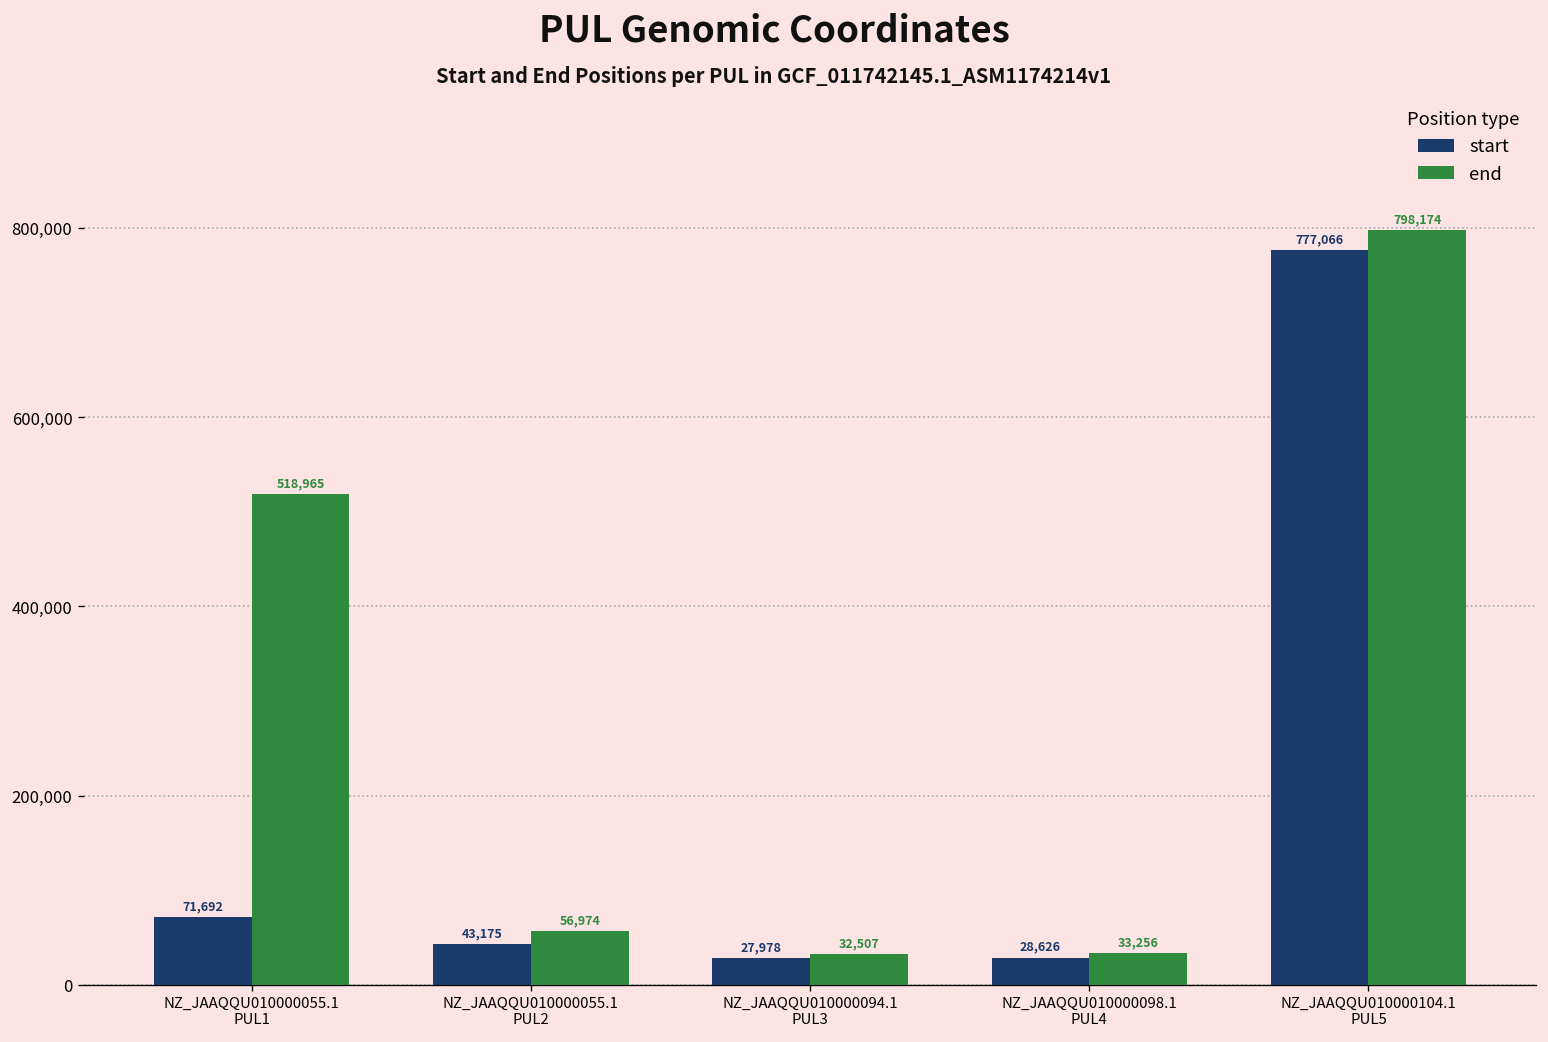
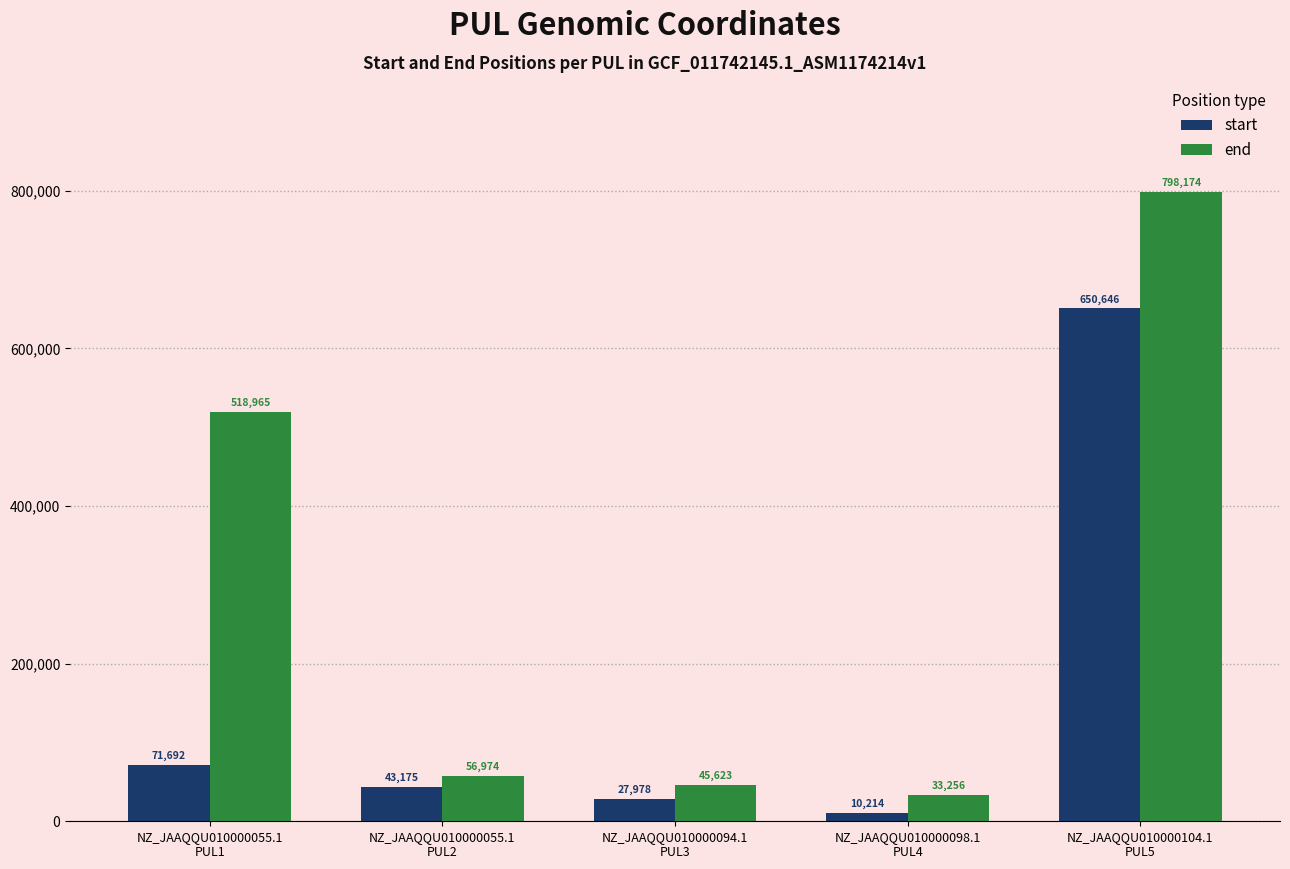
end, NZ_JAAQQU010000094.1 PUL3: 32,507 -> 45,623
start, NZ_JAAQQU010000098.1 PUL4: 28,626 -> 10,214
start, NZ_JAAQQU010000104.1 PUL5: 777,066 -> 650,646
